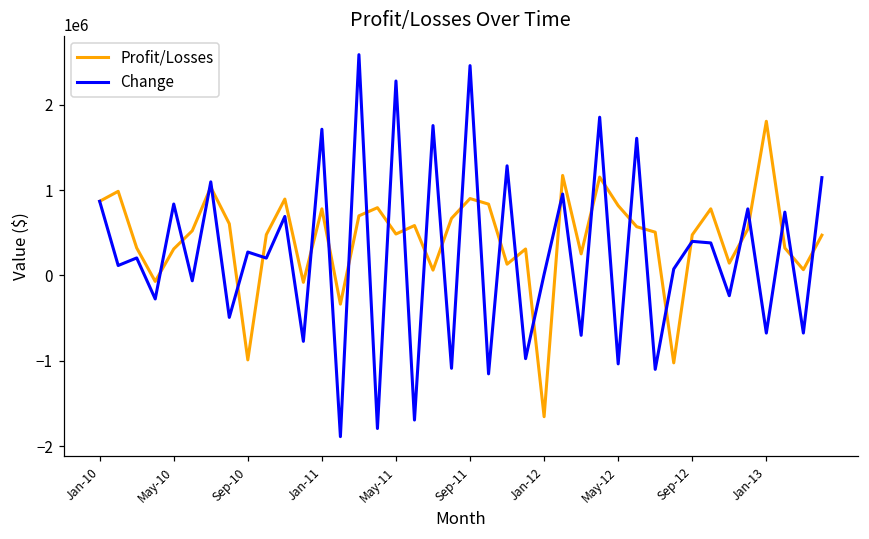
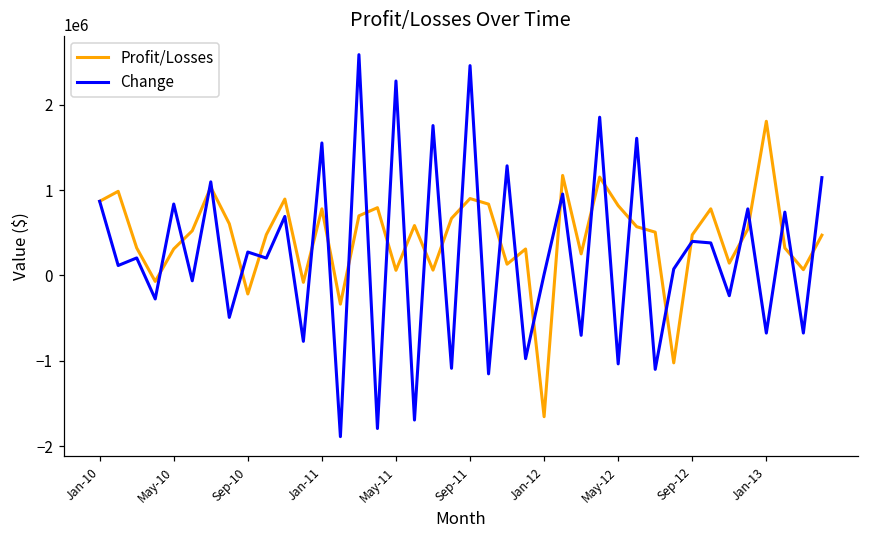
Profit/Losses, Sep-10: -1000000 -> -200000
Change, Jan-11: 1700000 -> 1600000
Profit/Losses, May-11: 500000 -> 100000
